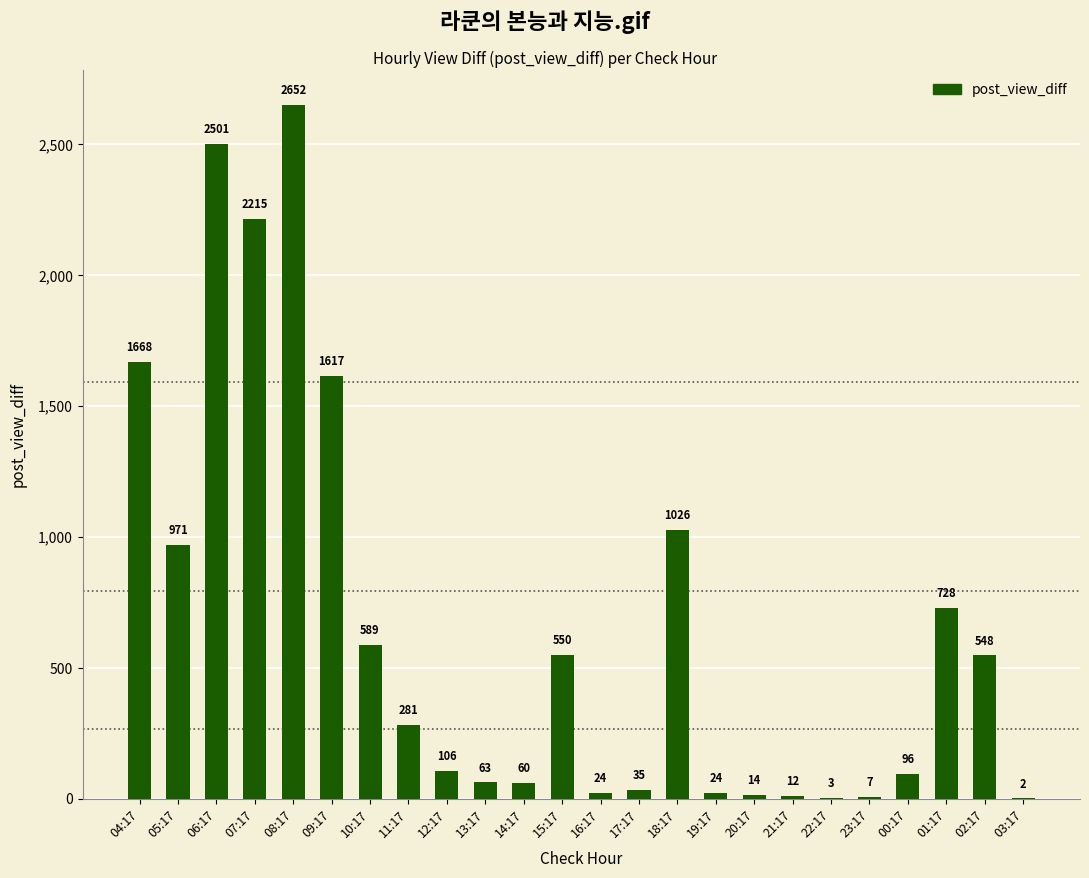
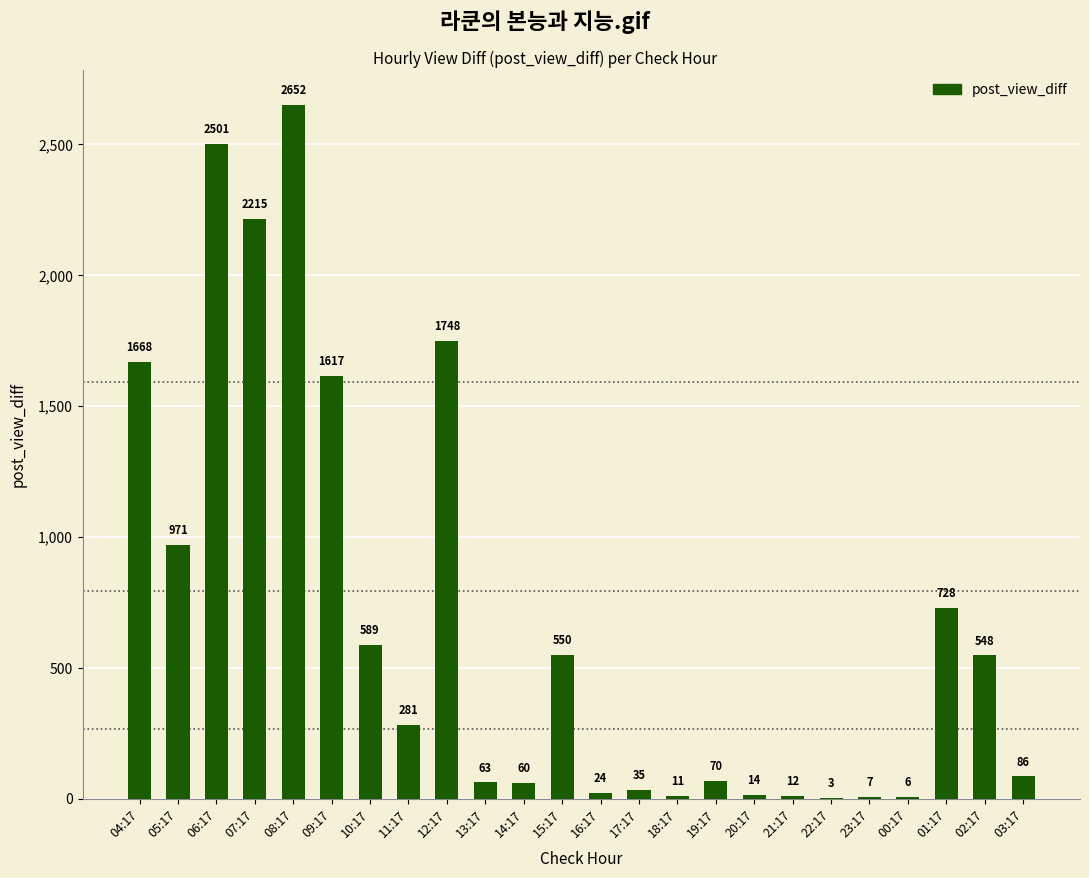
12:17: 106 -> 1748
18:17: 1026 -> 11
19:17: 24 -> 70
00:17: 96 -> 6
03:17: 2 -> 86
